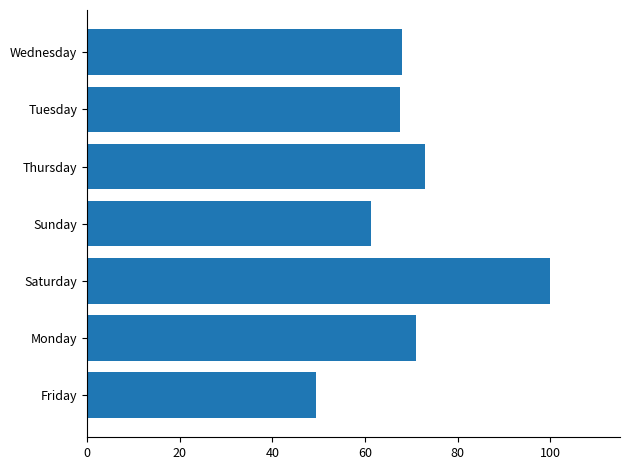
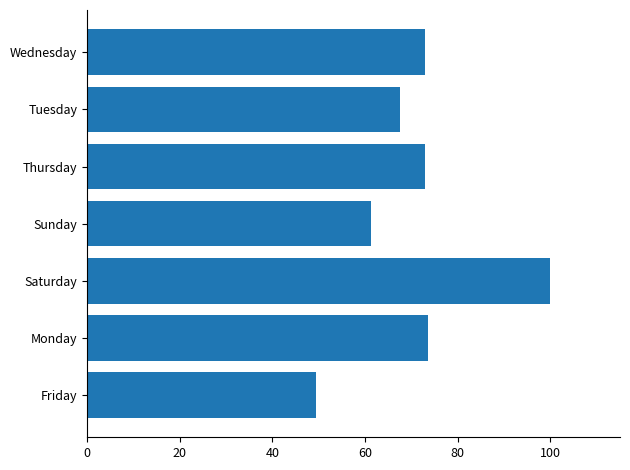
Wednesday: 68 -> 73
Monday: 71 -> 74
